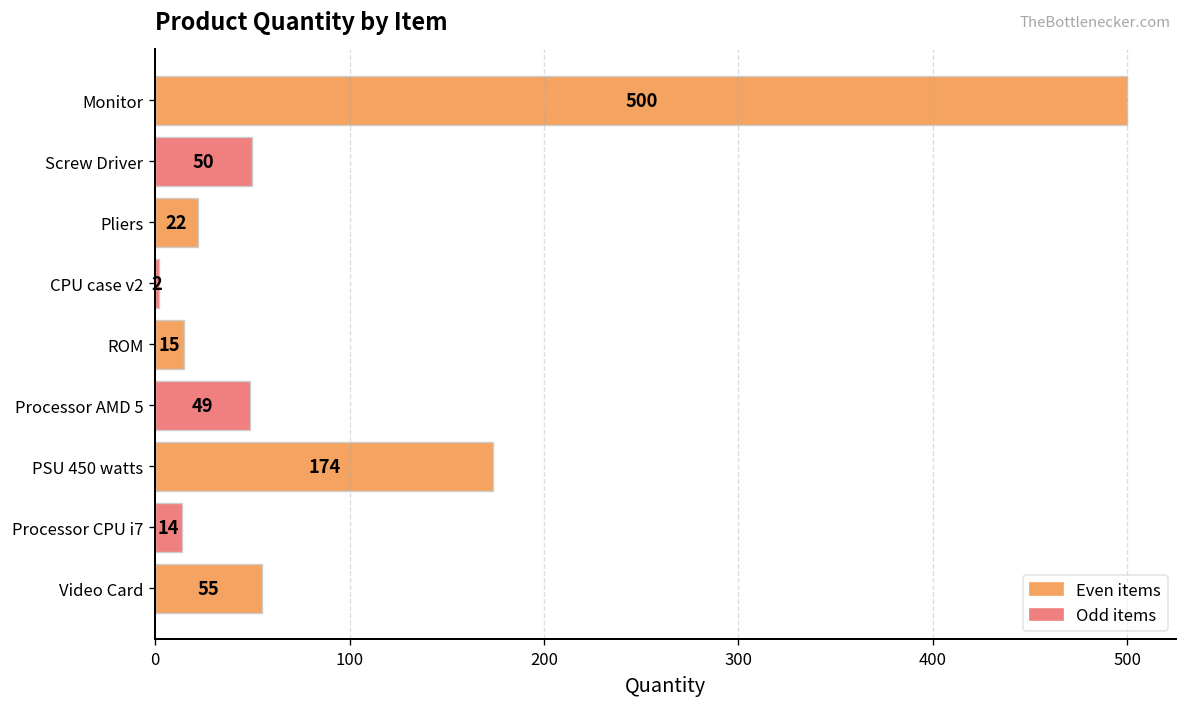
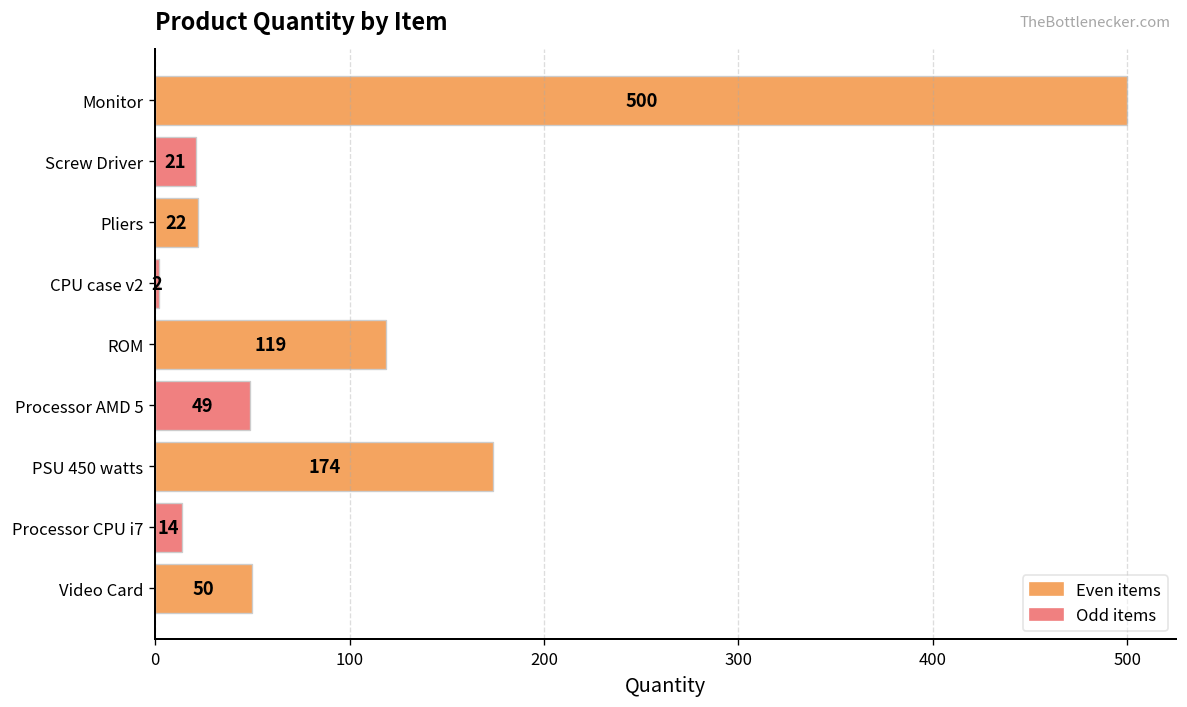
Screw Driver: 50 -> 21
ROM: 15 -> 119
Video Card: 55 -> 50
